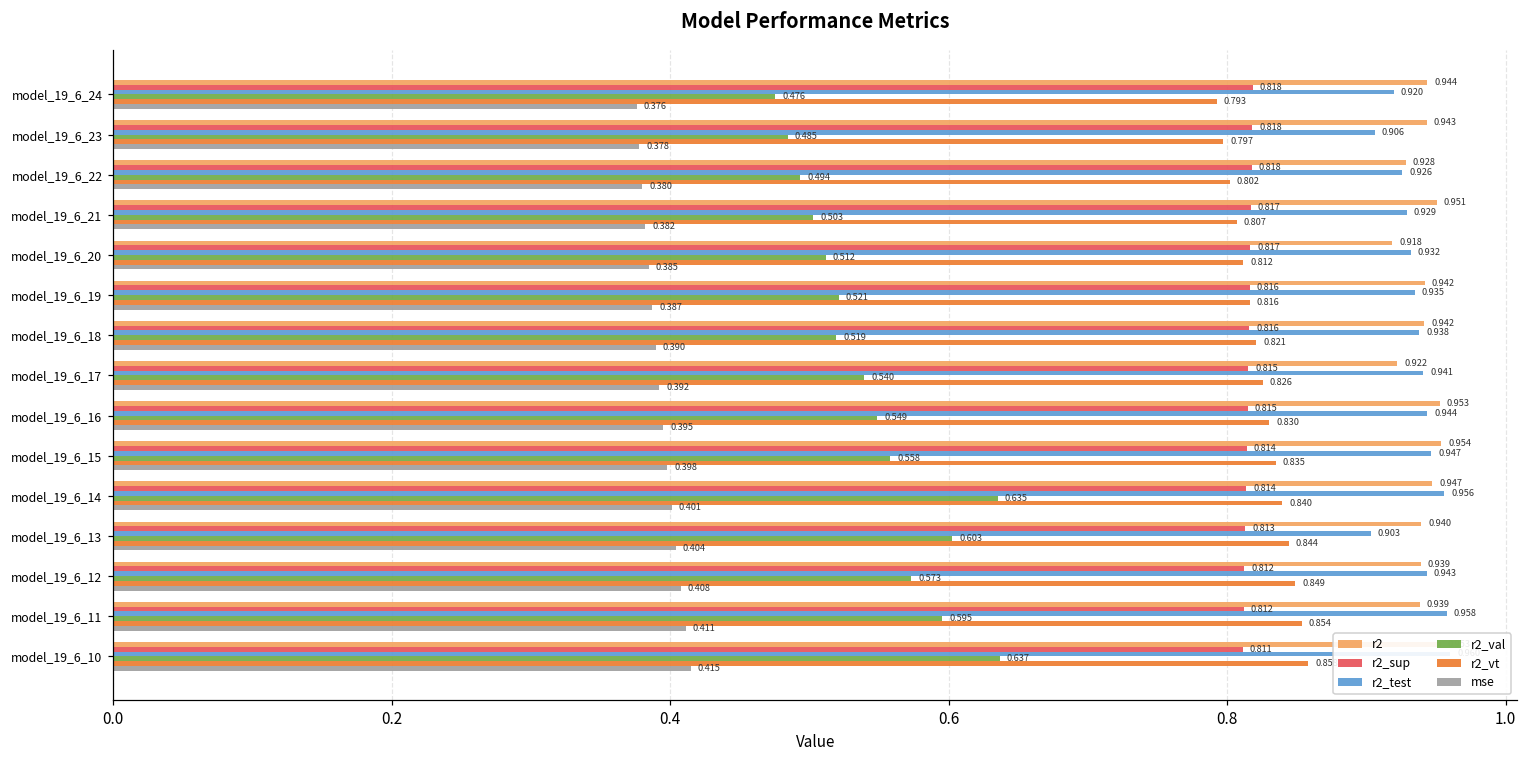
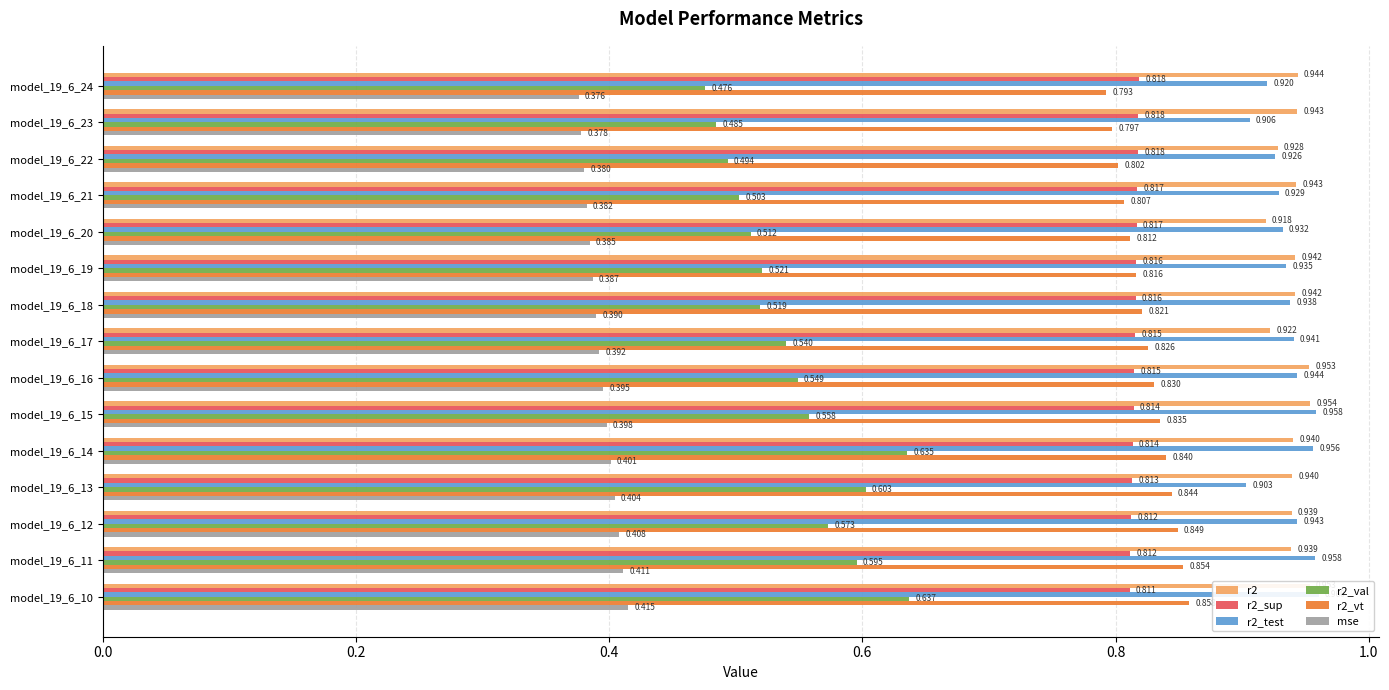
r2, model_19_6_21: 0.951 -> 0.943
r2_test, model_19_6_15: 0.947 -> 0.958
r2, model_19_6_14: 0.947 -> 0.940
